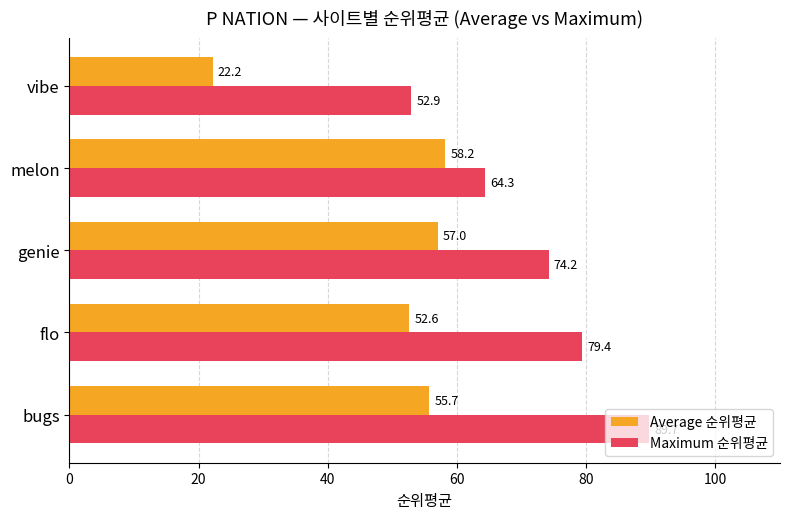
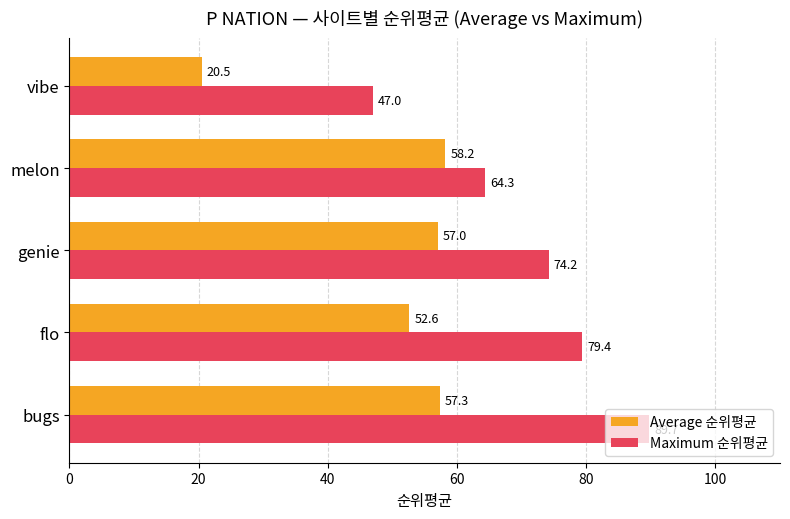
Average 순위평균, vibe: 22.2 -> 20.5
Maximum 순위평균, vibe: 52.9 -> 47.0
Average 순위평균, bugs: 55.7 -> 57.3
